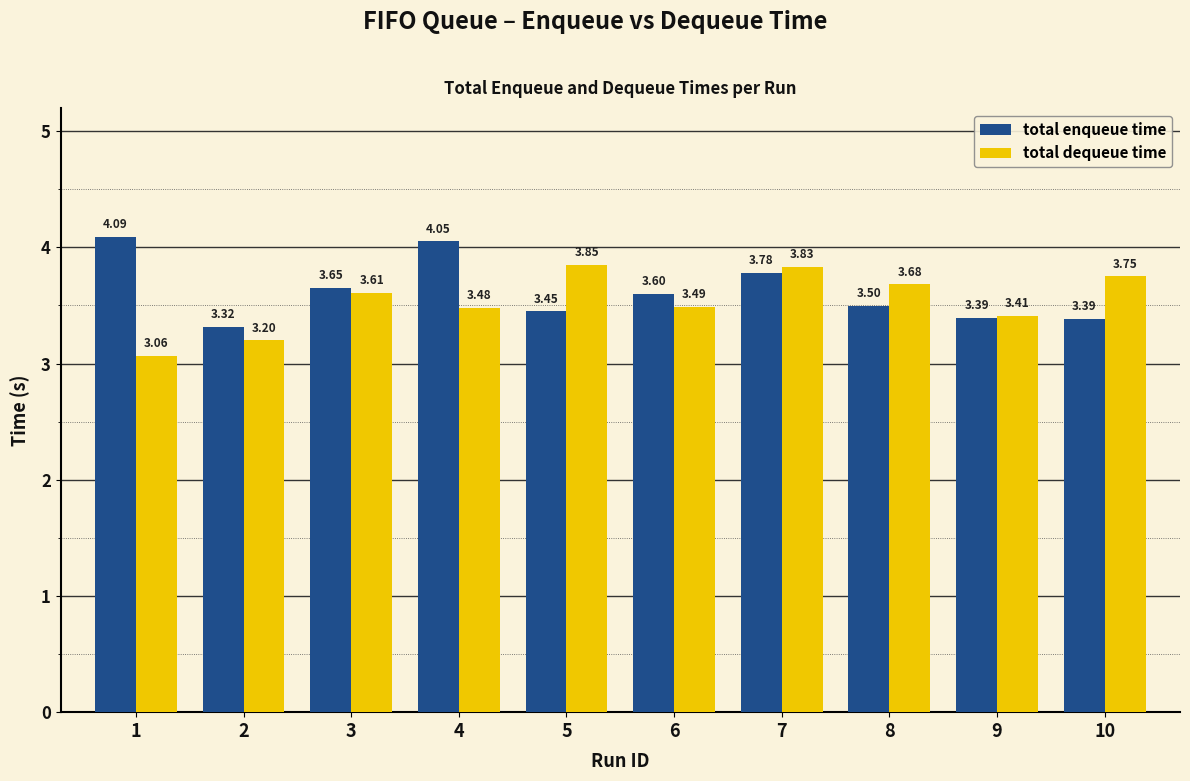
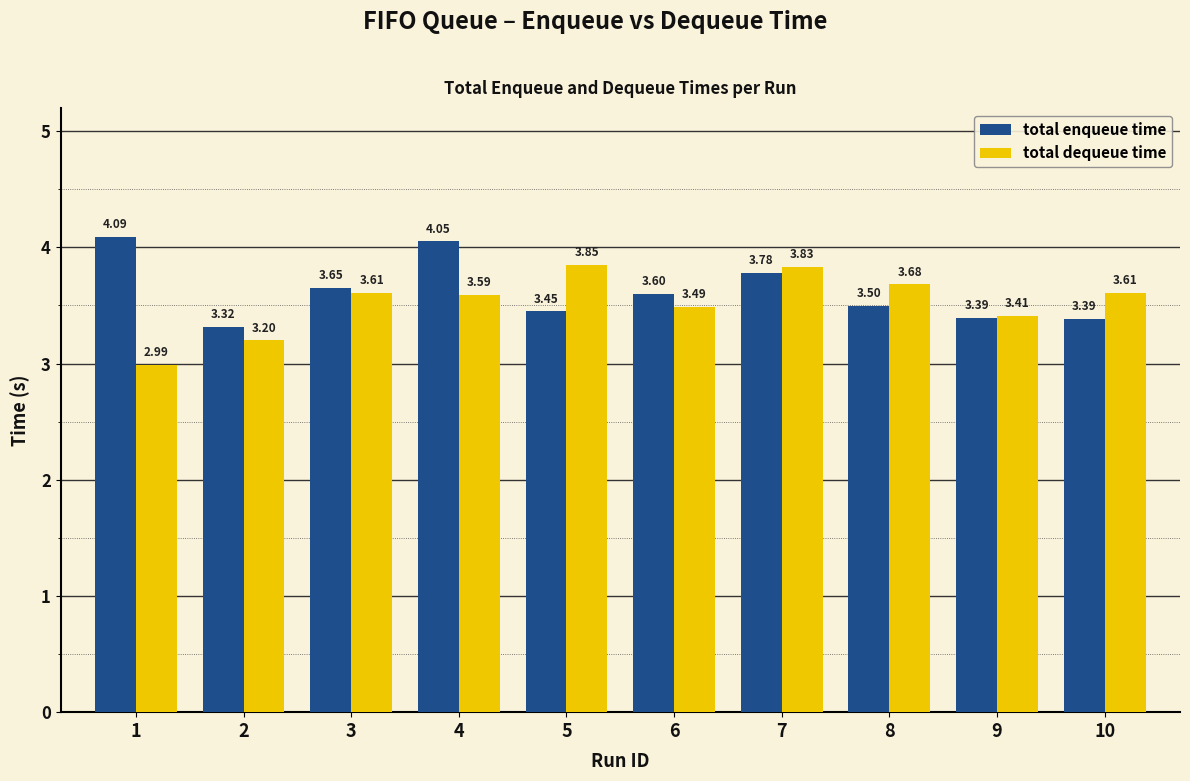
total dequeue time, 1: 3.06 -> 2.99
total dequeue time, 4: 3.48 -> 3.59
total dequeue time, 10: 3.75 -> 3.61
